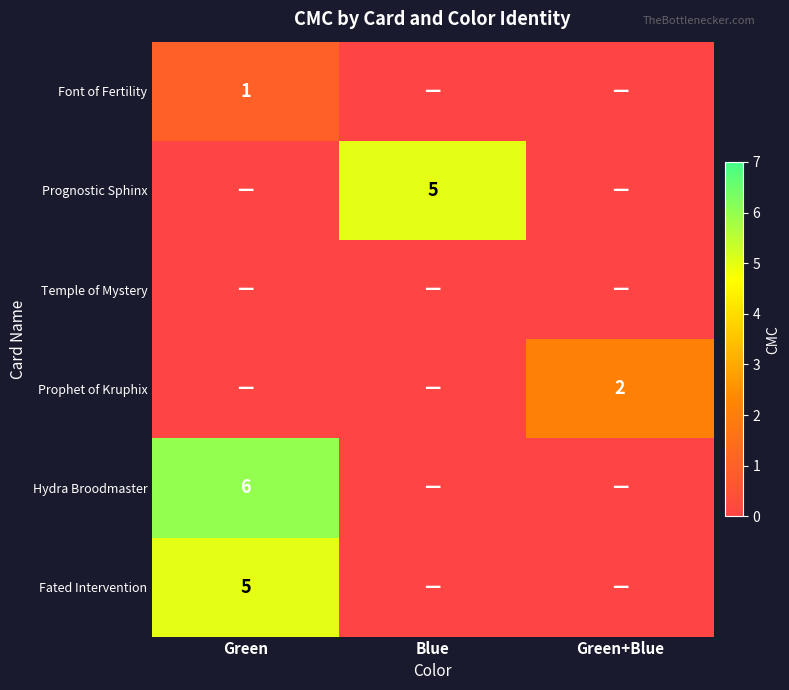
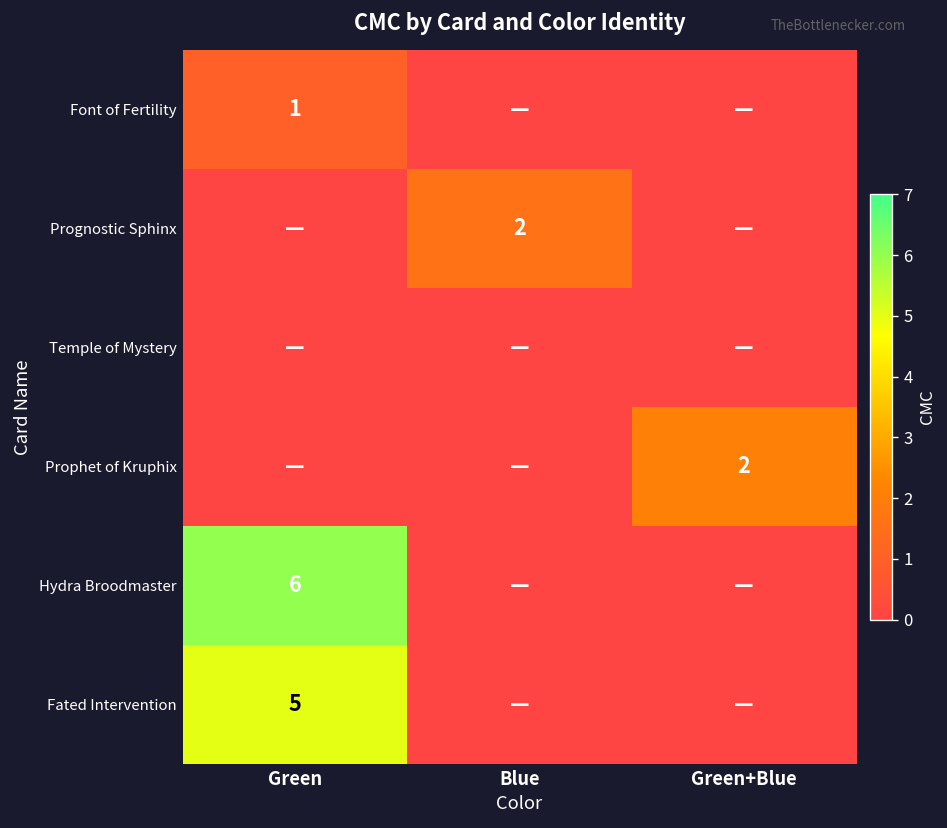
Prognostic Sphinx, Blue: 5 -> 2
